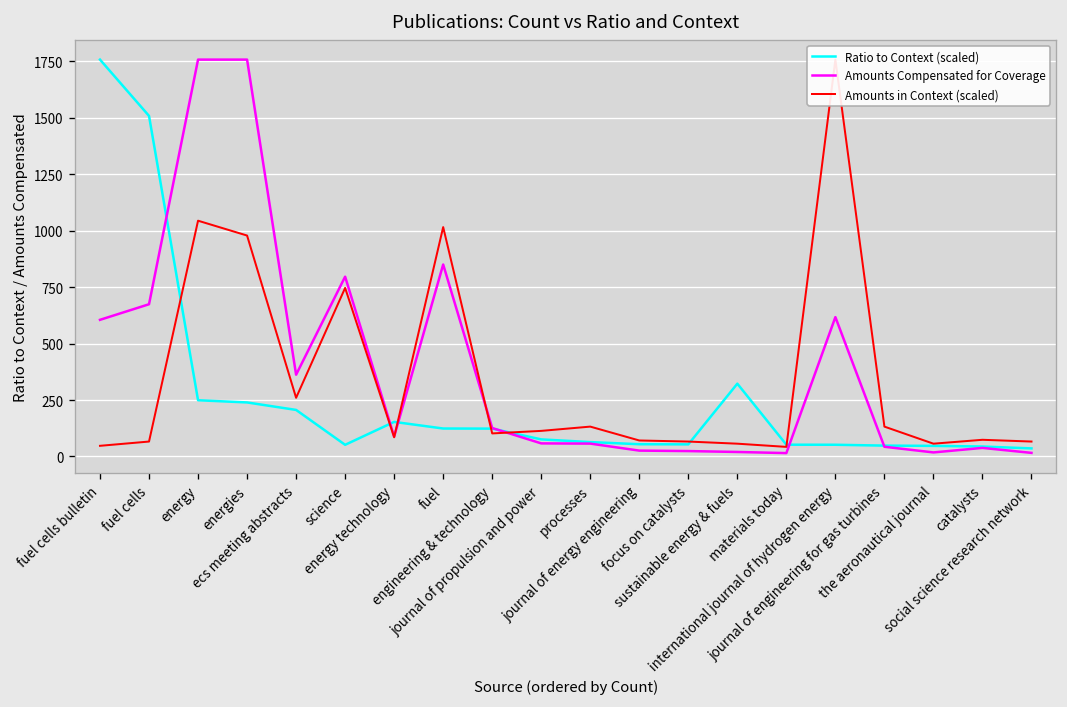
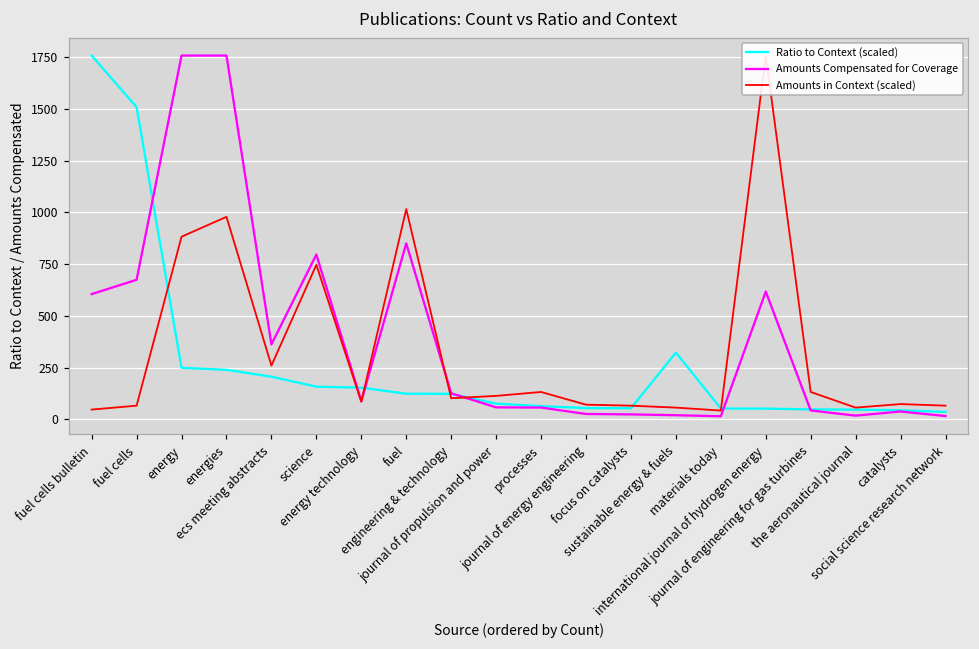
Amounts in Context (scaled), energy: 1040 -> 880
Ratio to Context (scaled), science: 50 -> 160
